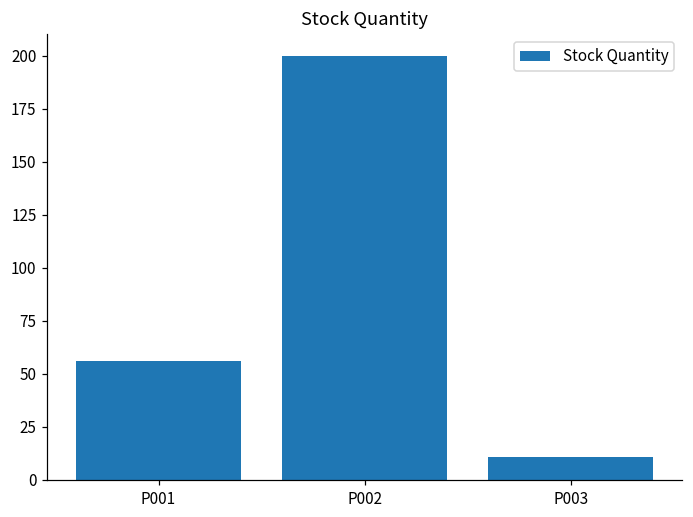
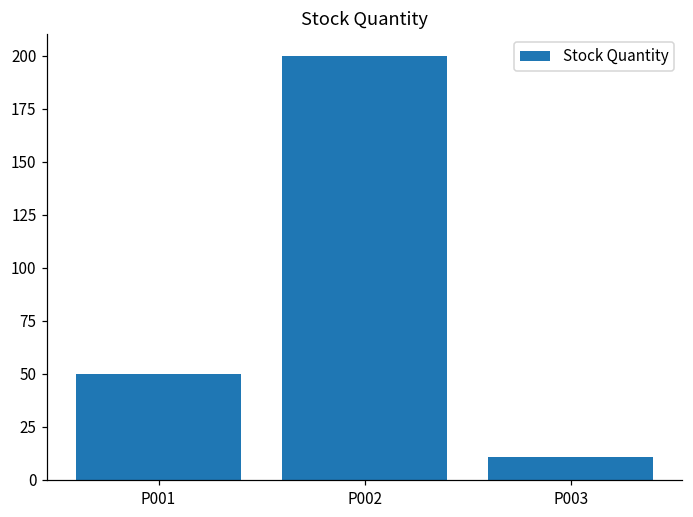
P001: 56 -> 50
